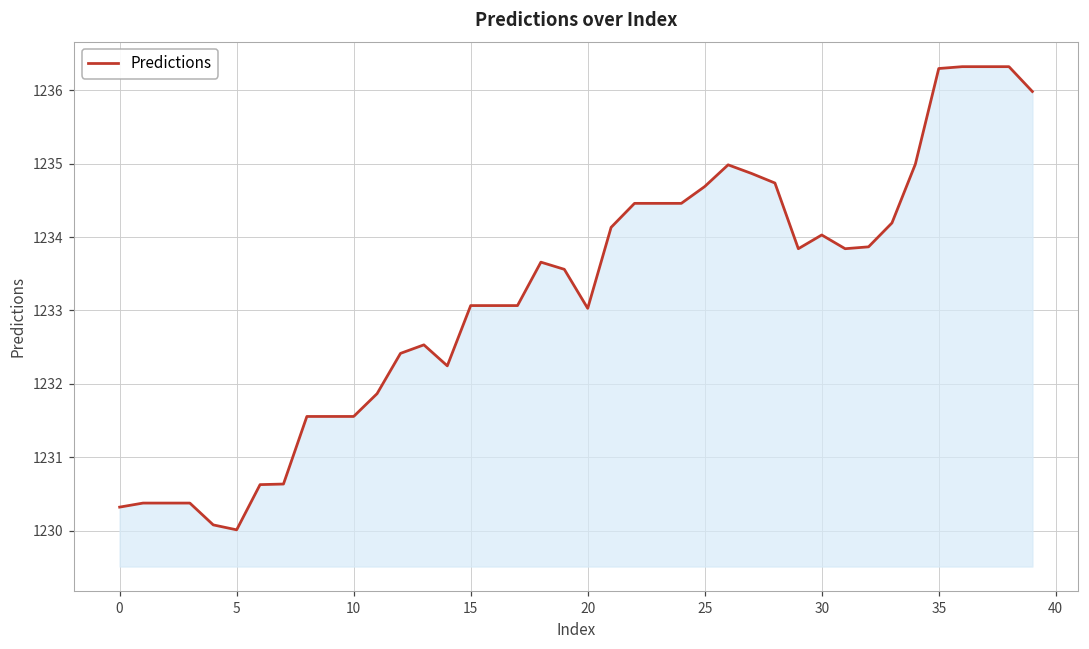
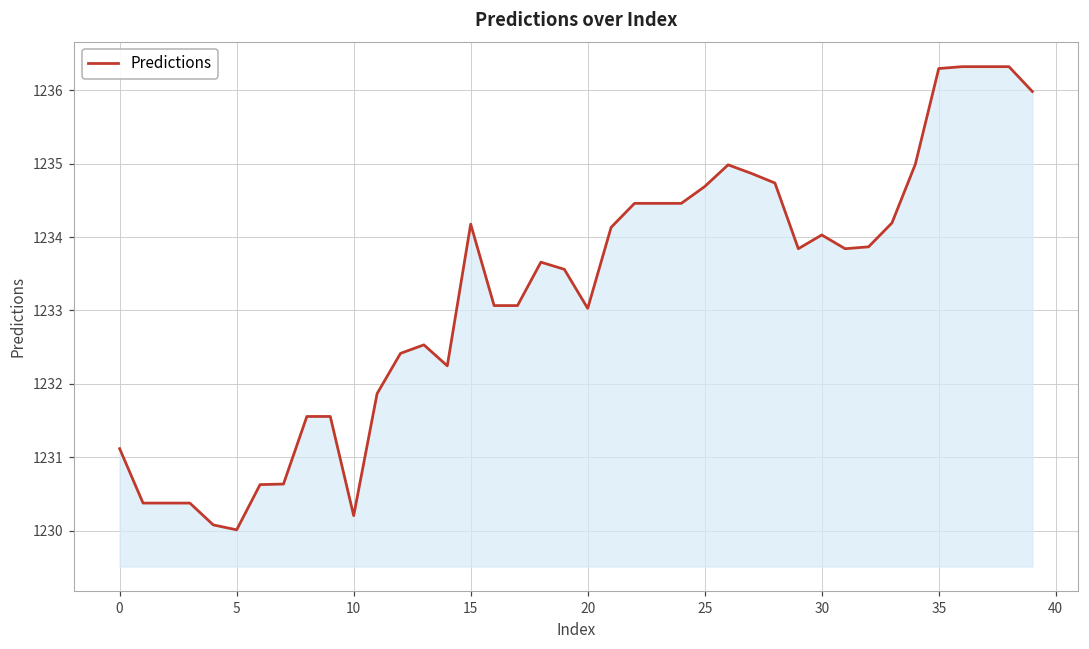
0: 1230.3 -> 1231.1
10: 1231.6 -> 1230.2
15: 1233.1 -> 1234.2
